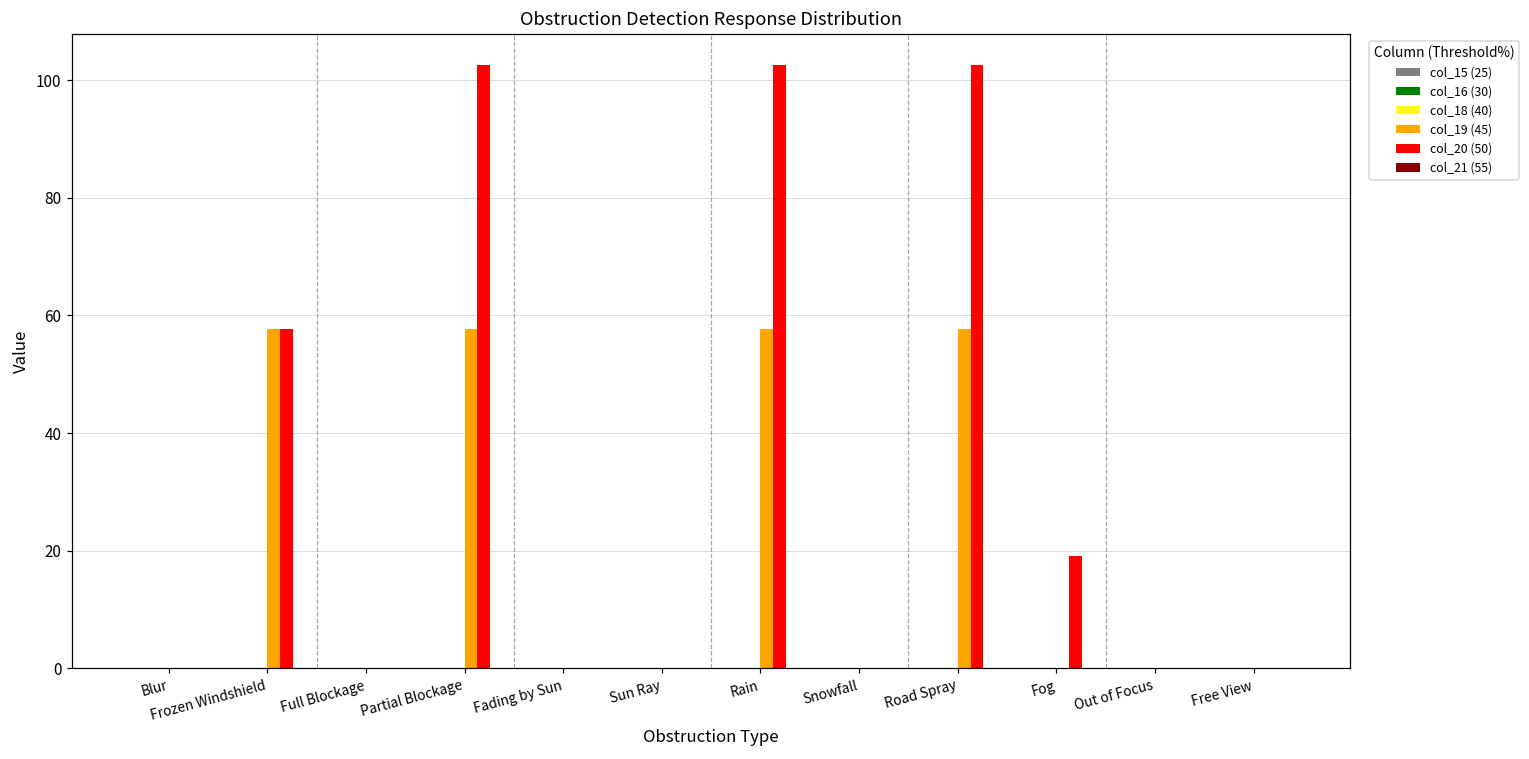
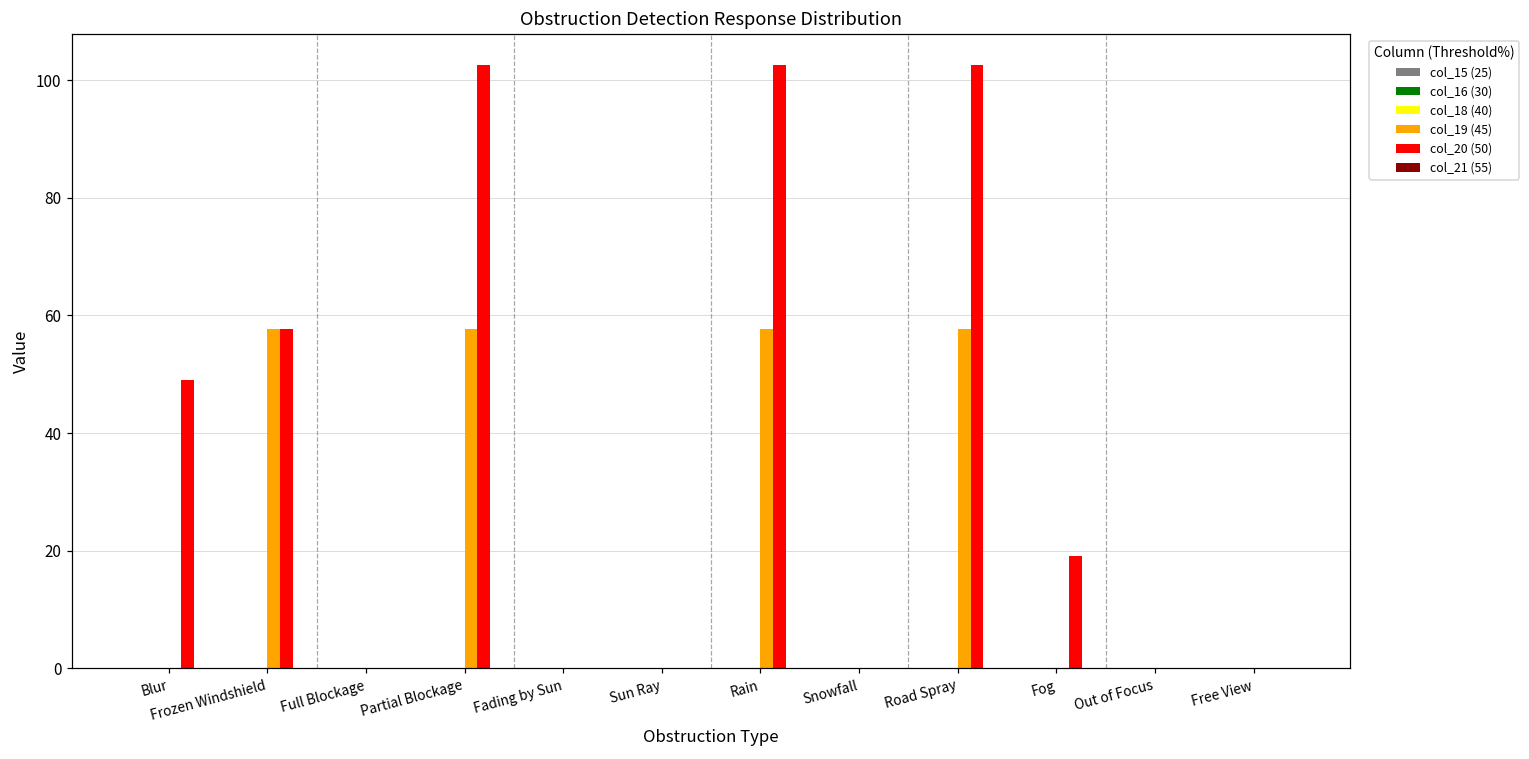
col_20 (50), Blur: 0 -> 49
